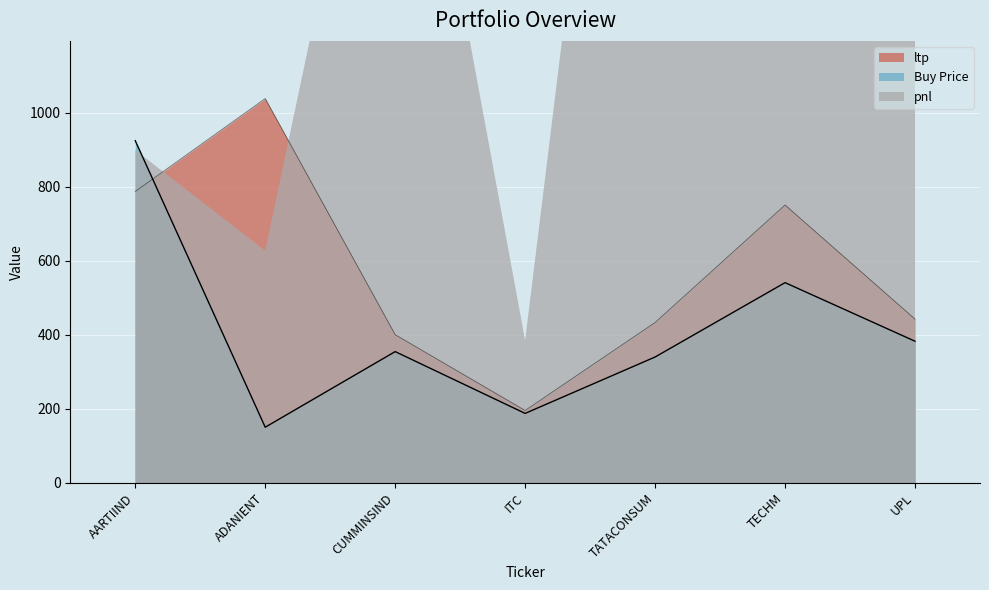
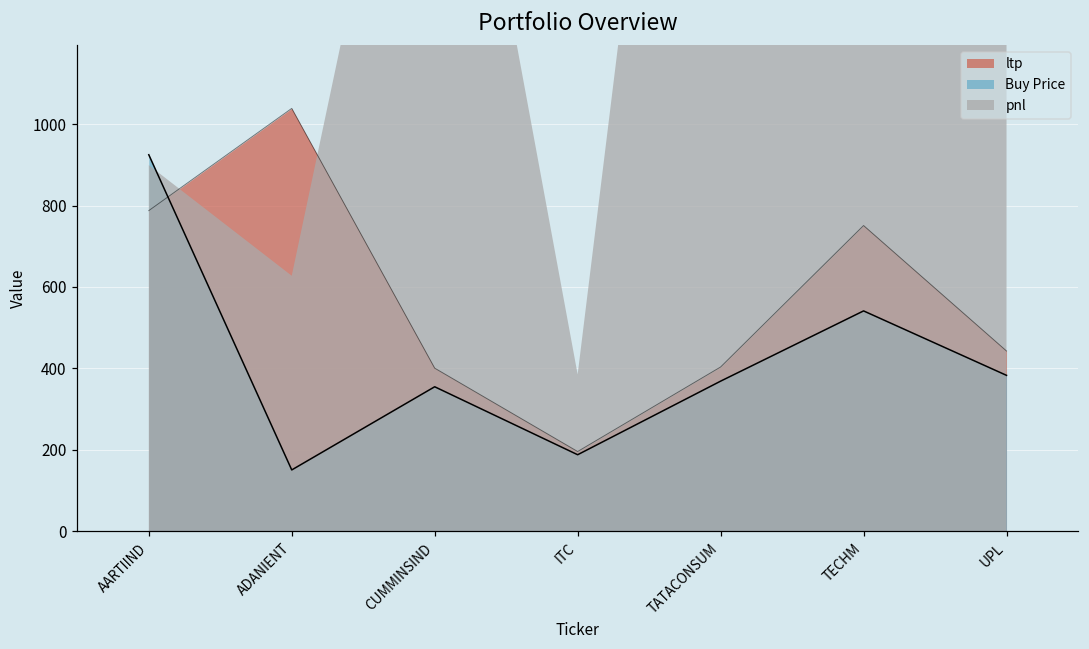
ltp, TATACONSUM: 430 -> 400
Buy Price, TATACONSUM: 340 -> 370
